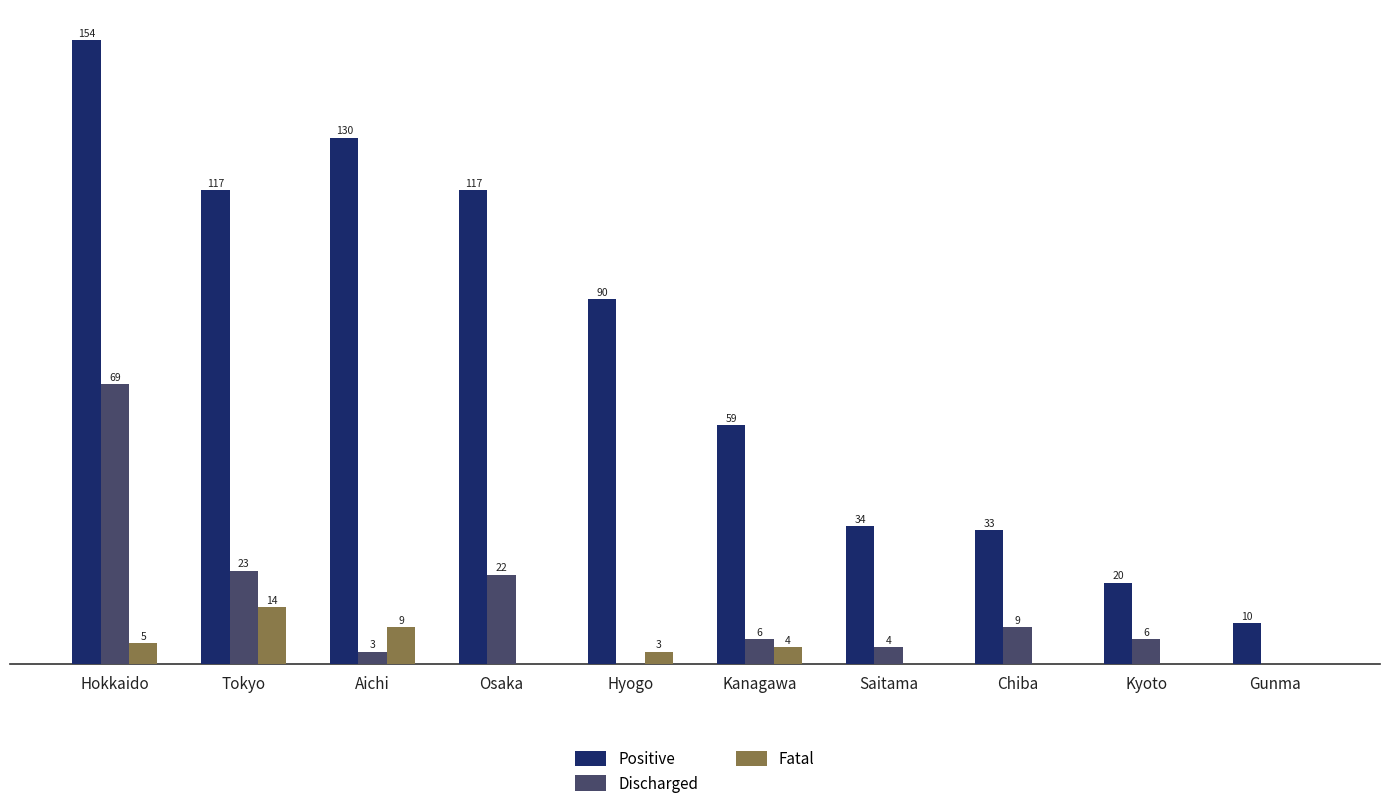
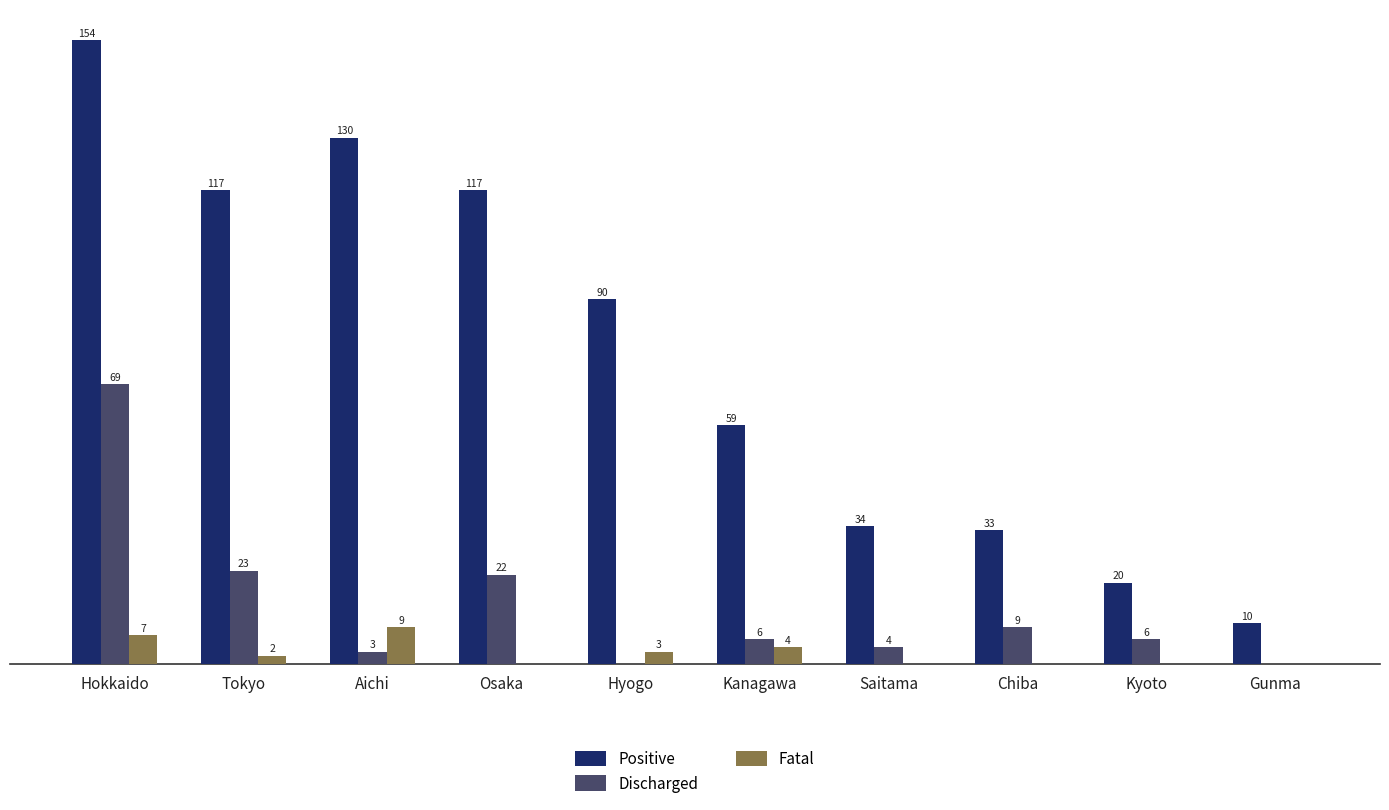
Fatal, Hokkaido: 5 -> 7
Fatal, Tokyo: 14 -> 2
